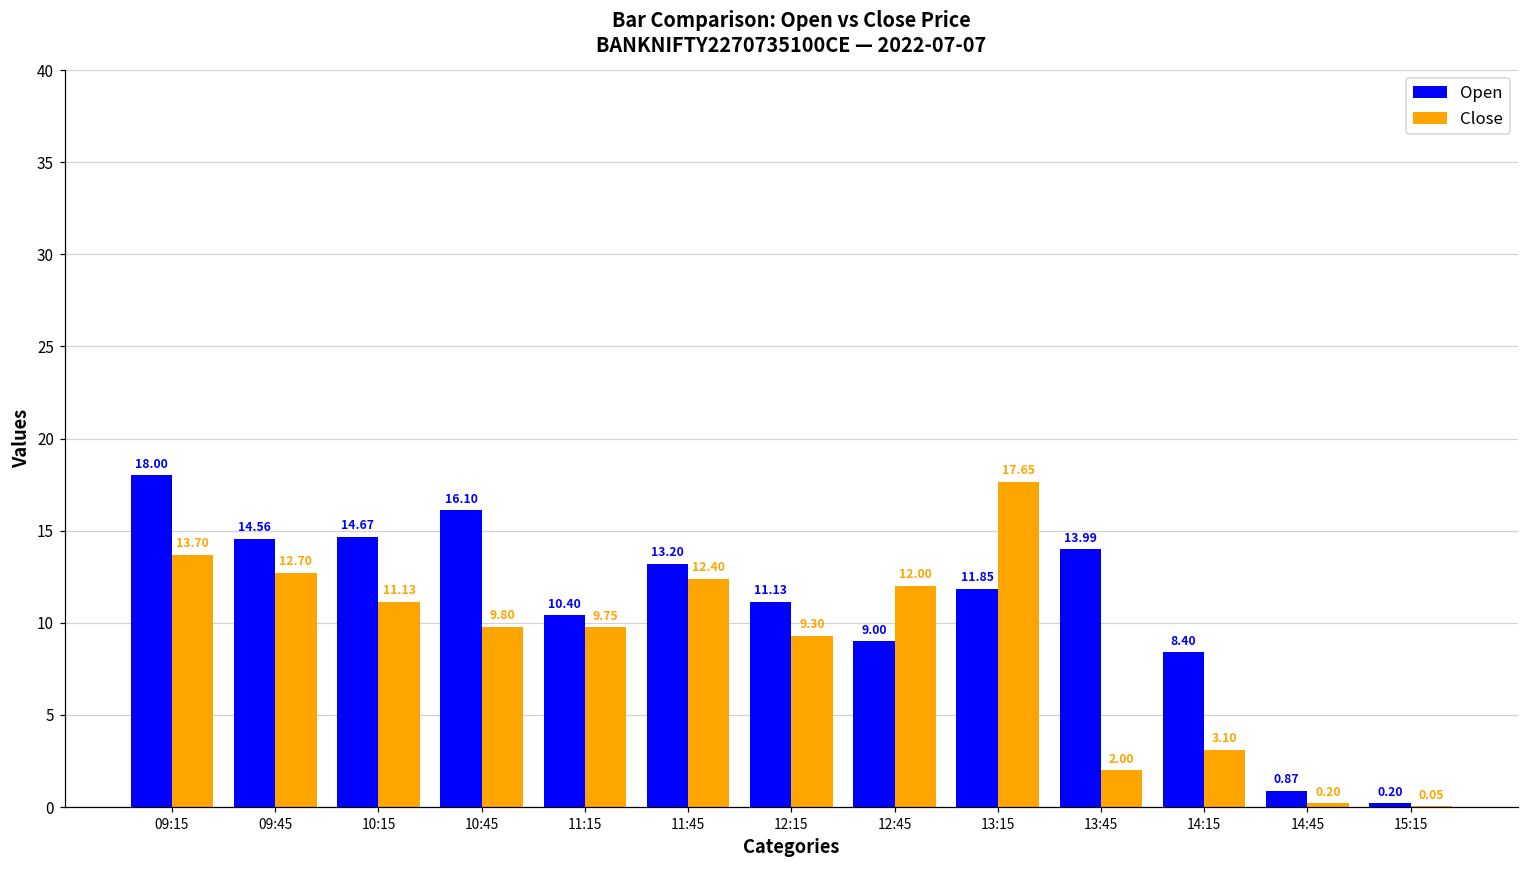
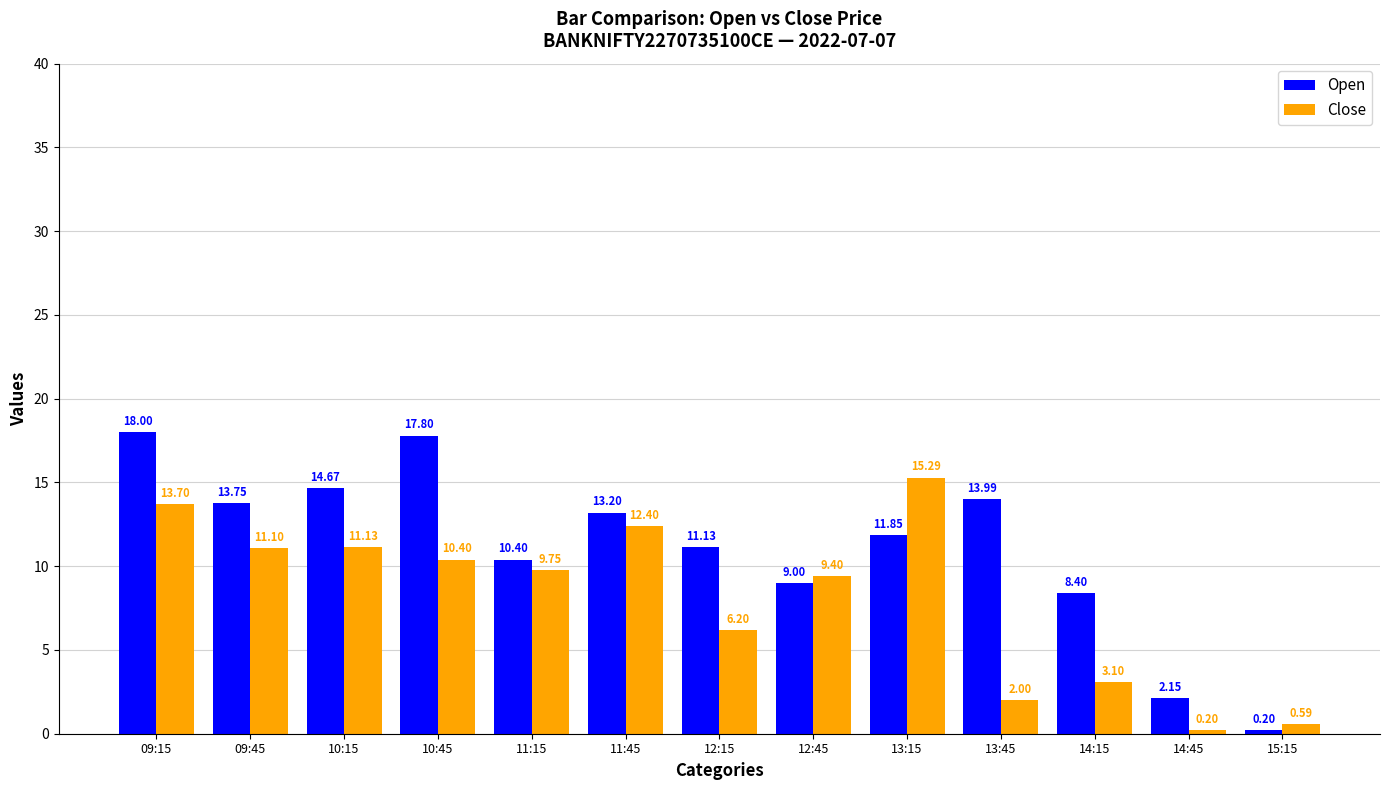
Open, 09:45: 14.56 -> 13.75
Close, 09:45: 12.70 -> 11.10
Open, 10:45: 16.10 -> 17.80
Close, 10:45: 9.80 -> 10.40
Close, 12:15: 9.30 -> 6.20
Close, 12:45: 12.00 -> 9.40
Close, 13:15: 17.65 -> 15.29
Open, 14:45: 0.87 -> 2.15
Close, 15:15: 0.05 -> 0.59
